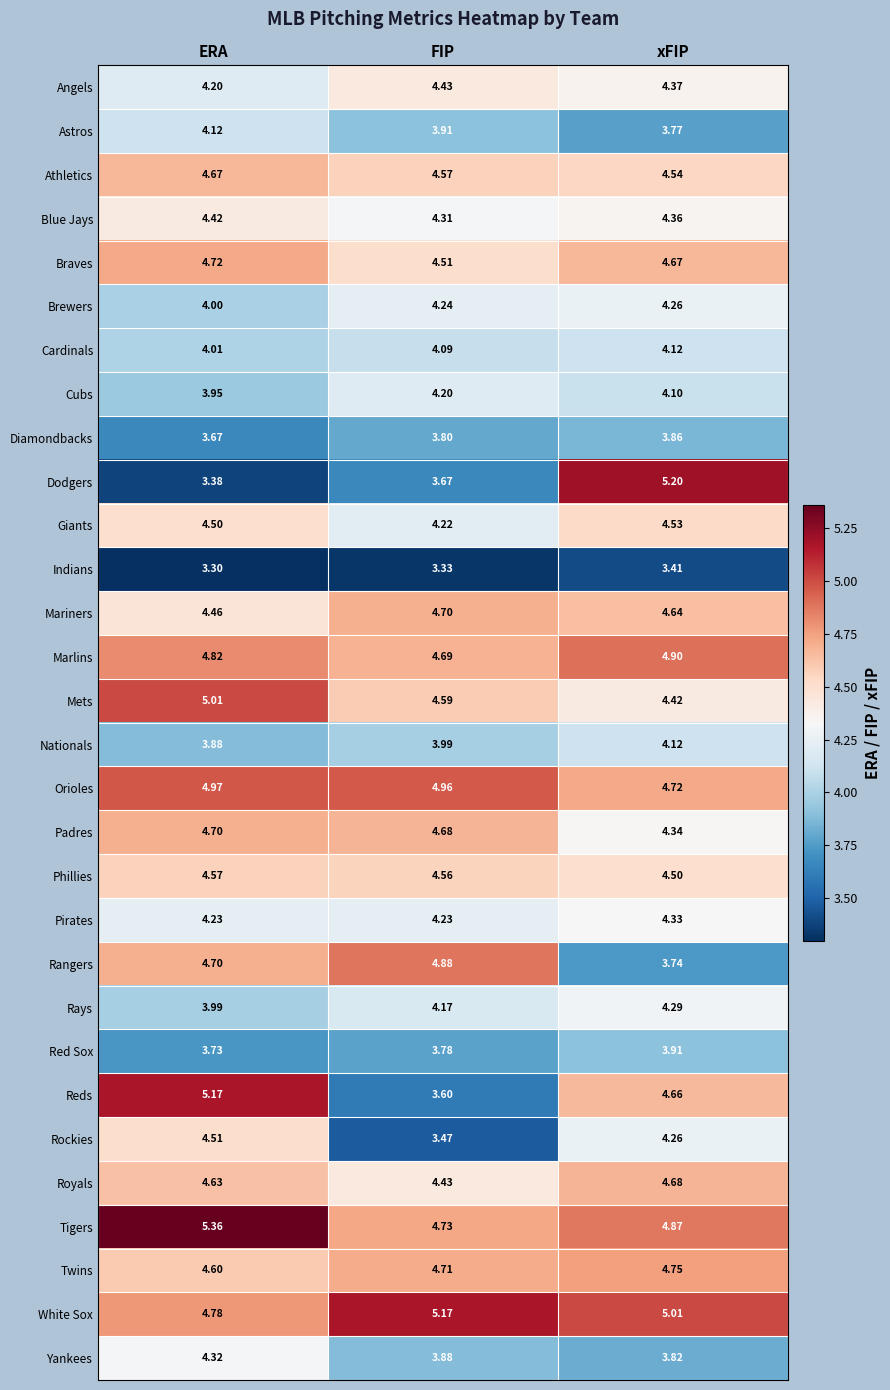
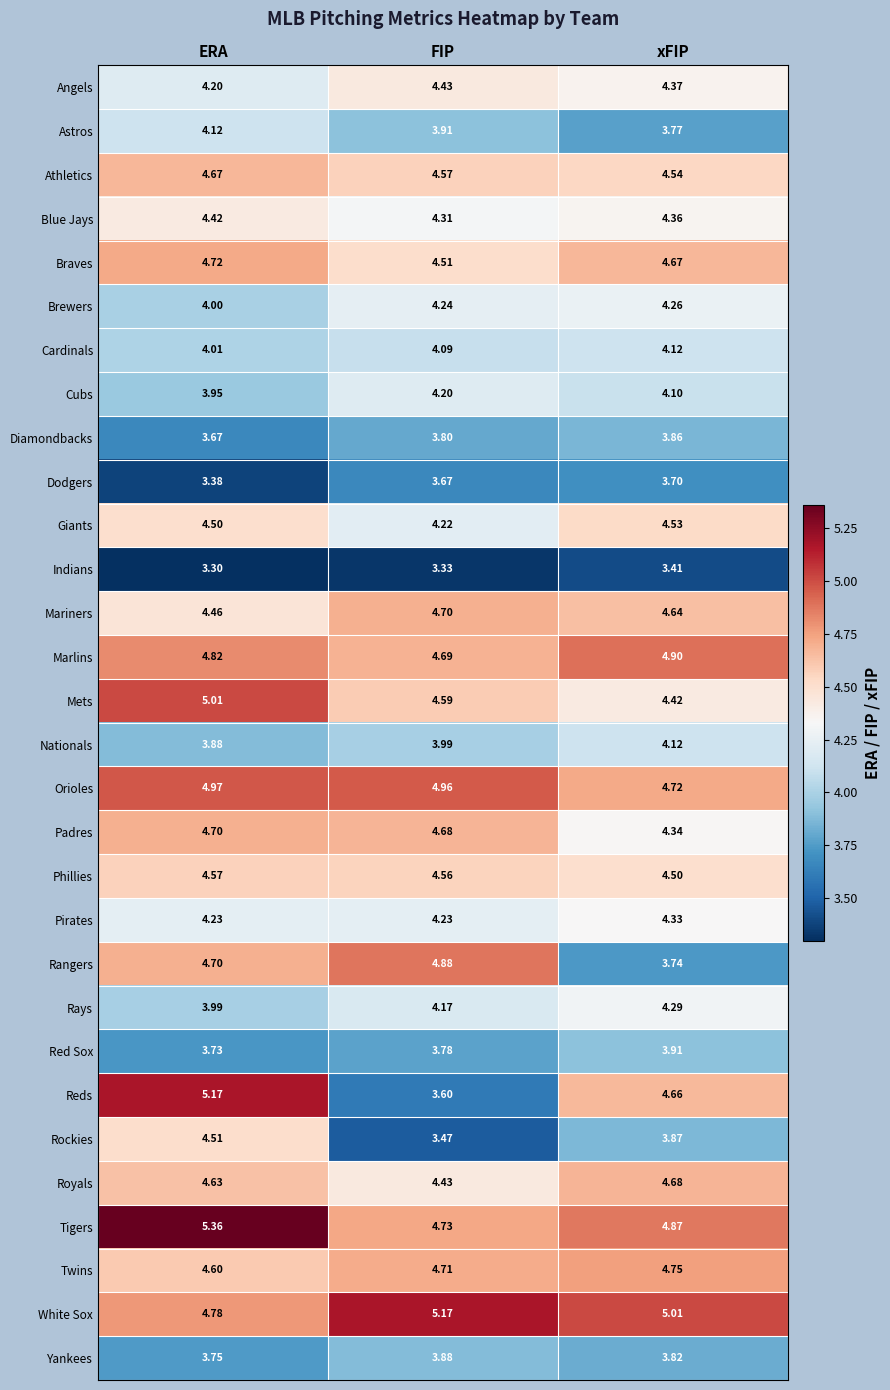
Dodgers, xFIP: 5.20 -> 3.70
Rockies, xFIP: 4.26 -> 3.87
Yankees, ERA: 4.32 -> 3.75
